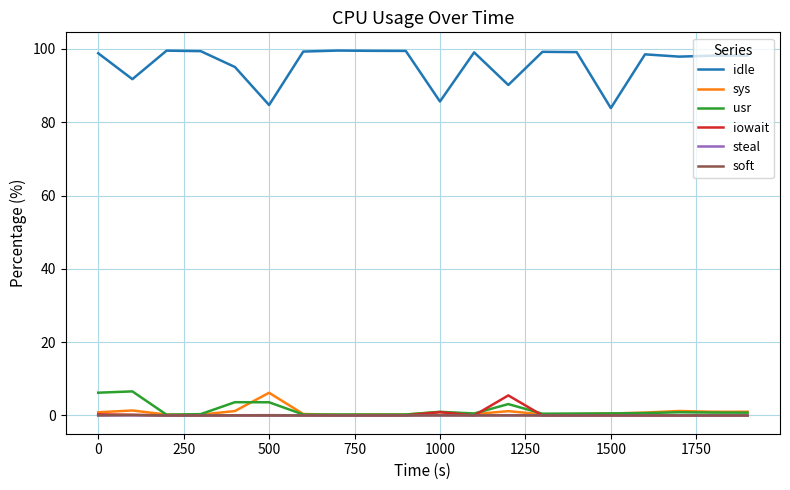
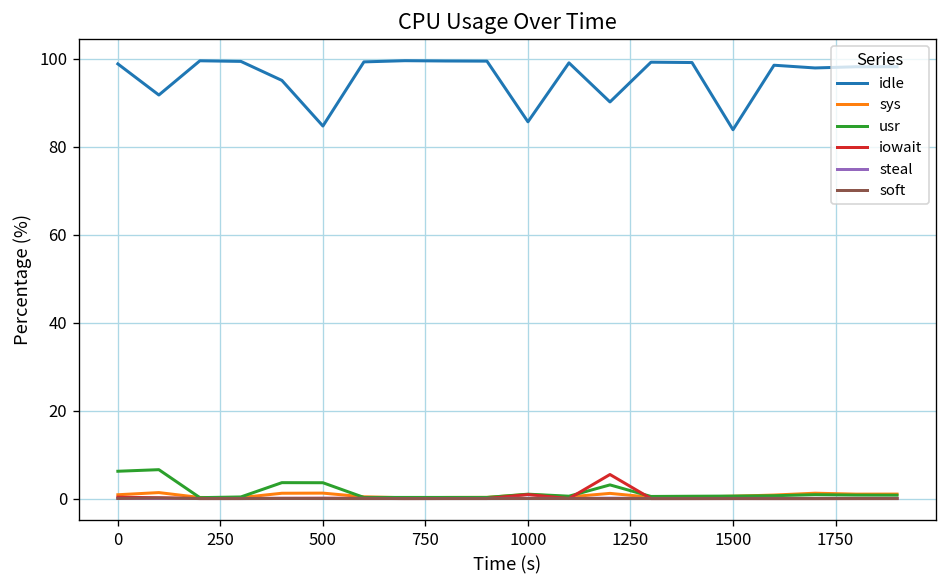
sys, 500: 6 -> 1
